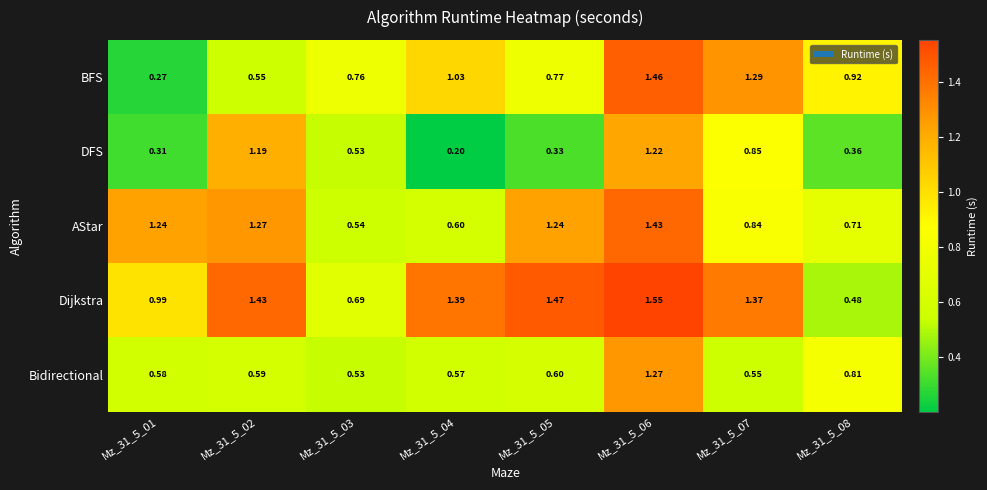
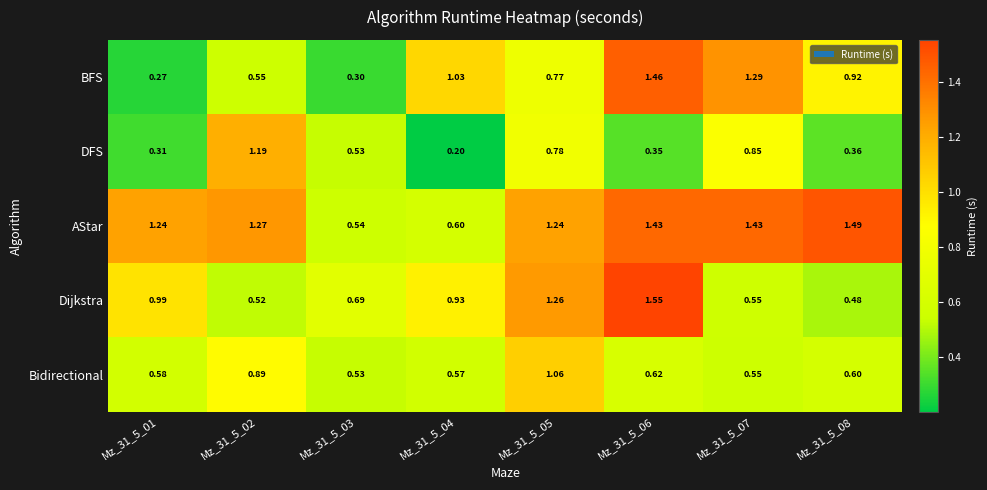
BFS, Mz_31_5_03: 0.76 -> 0.30
DFS, Mz_31_5_05: 0.33 -> 0.78
DFS, Mz_31_5_06: 1.22 -> 0.35
AStar, Mz_31_5_07: 0.84 -> 1.43
AStar, Mz_31_5_08: 0.71 -> 1.49
Dijkstra, Mz_31_5_02: 1.43 -> 0.52
Dijkstra, Mz_31_5_04: 1.39 -> 0.93
Dijkstra, Mz_31_5_05: 1.47 -> 1.26
Dijkstra, Mz_31_5_07: 1.37 -> 0.55
Bidirectional, Mz_31_5_02: 0.59 -> 0.89
Bidirectional, Mz_31_5_05: 0.60 -> 1.06
Bidirectional, Mz_31_5_06: 1.27 -> 0.62
Bidirectional, Mz_31_5_08: 0.81 -> 0.60
